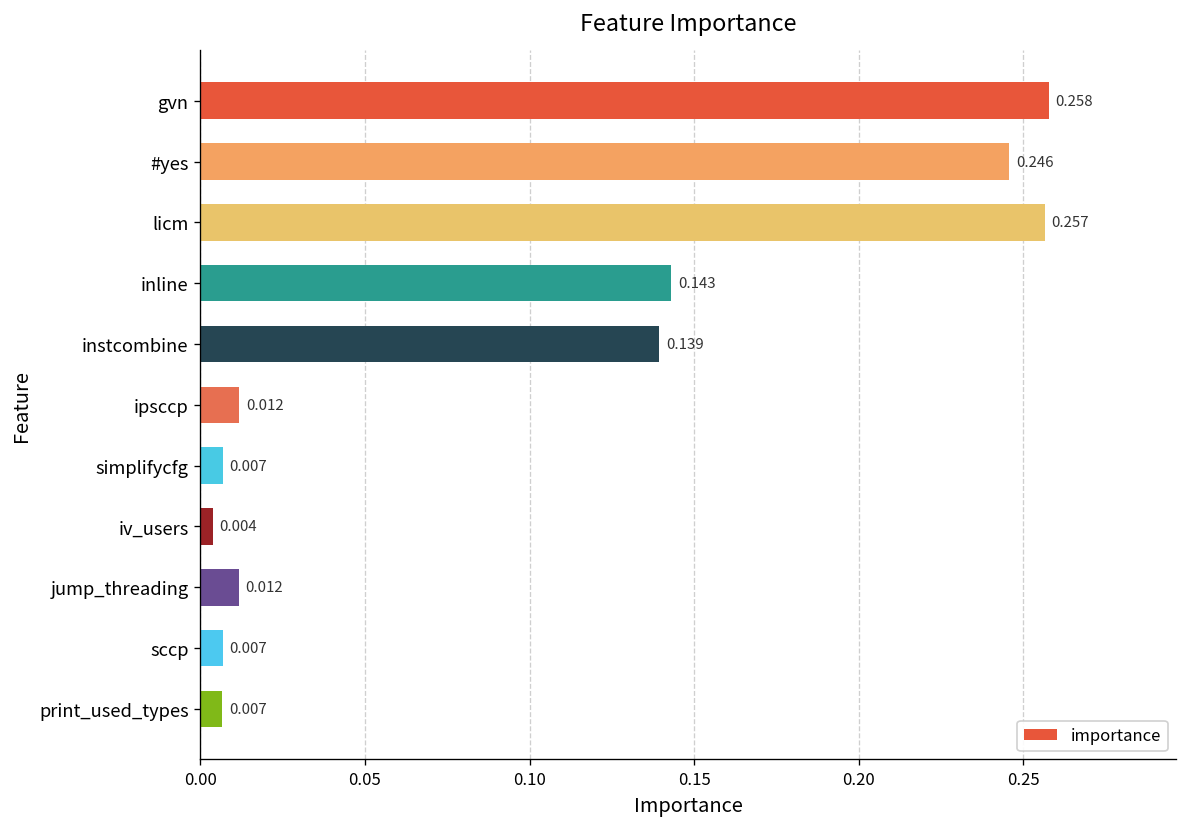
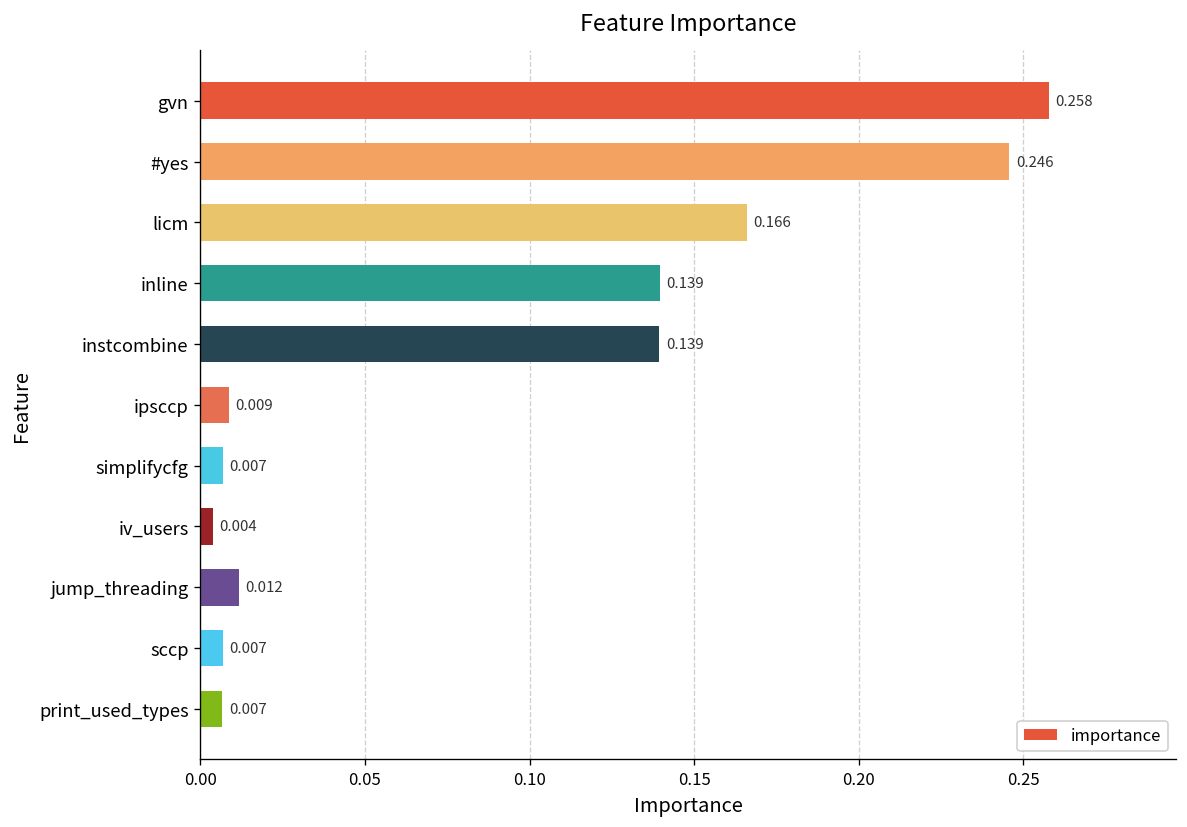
licm: 0.257 -> 0.166
inline: 0.143 -> 0.139
ipsccp: 0.012 -> 0.009
